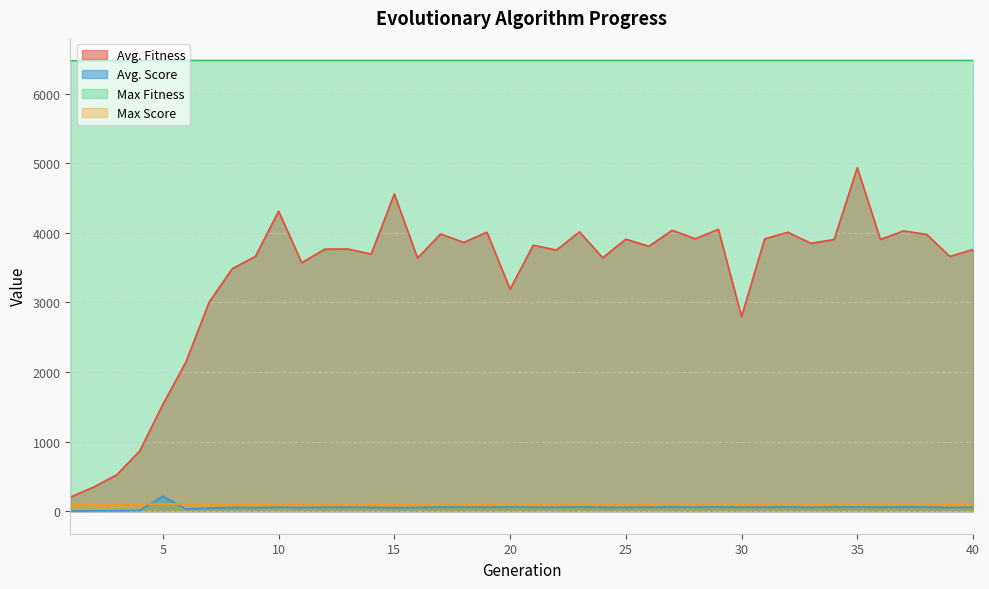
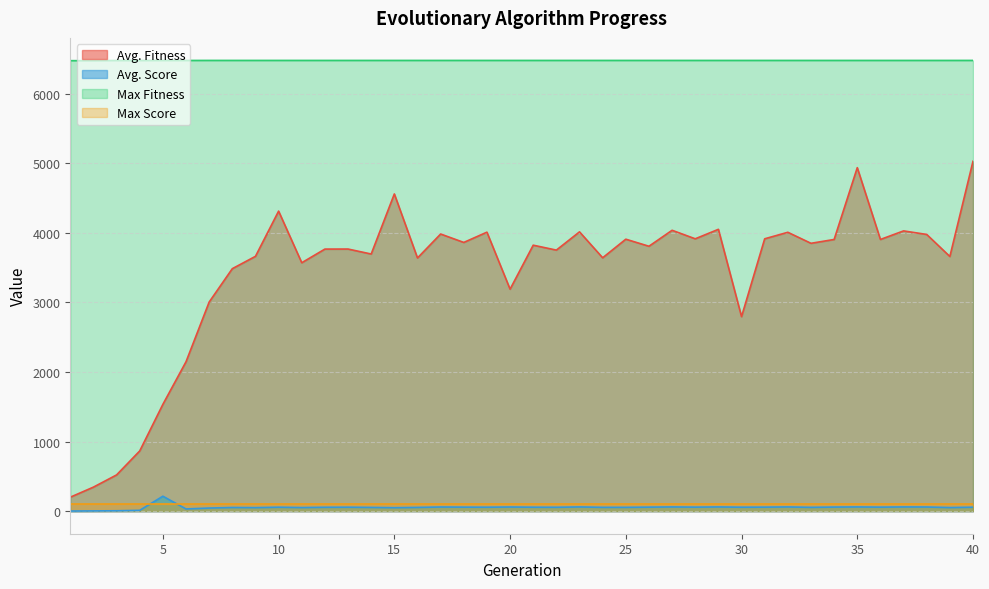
Avg. Fitness, 40: 3800 -> 5000
